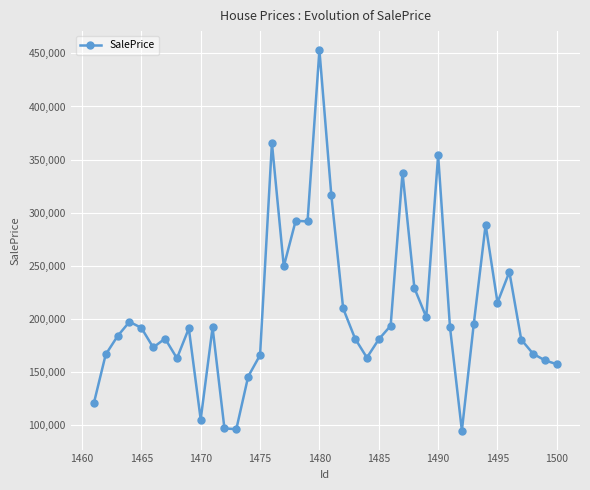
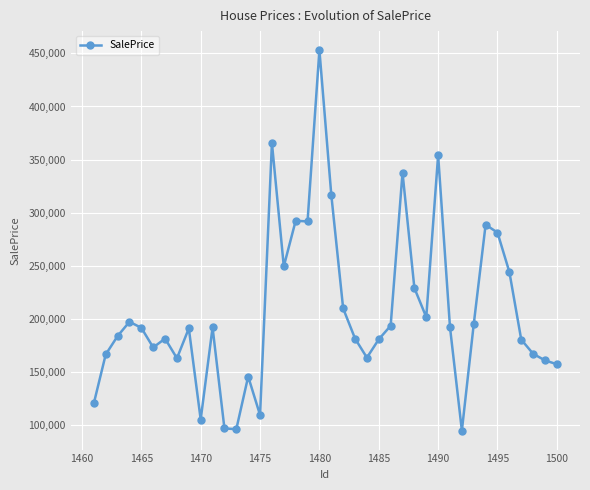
1475: 166,000 -> 109,000
1495: 215,000 -> 281,000
